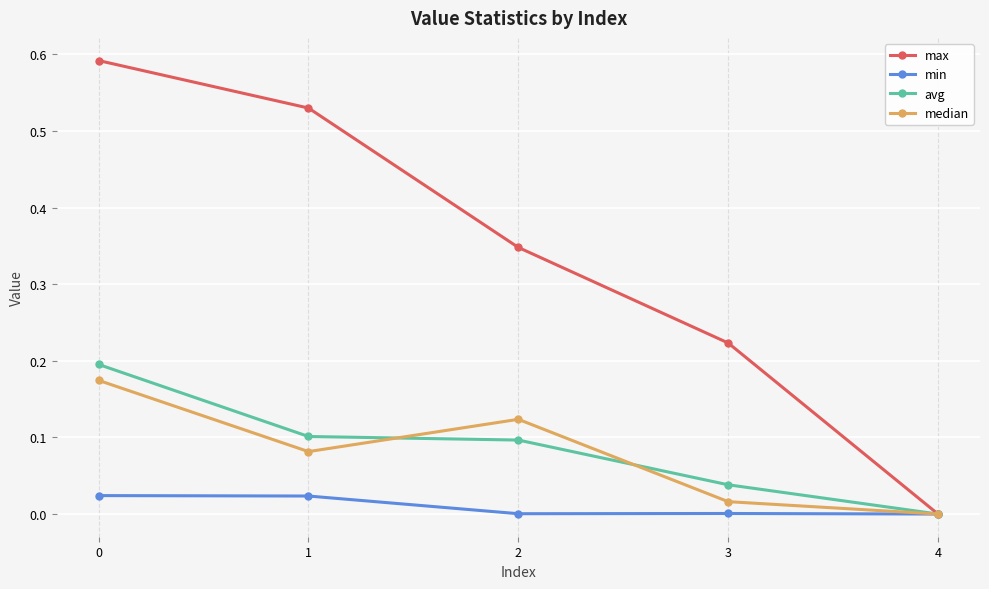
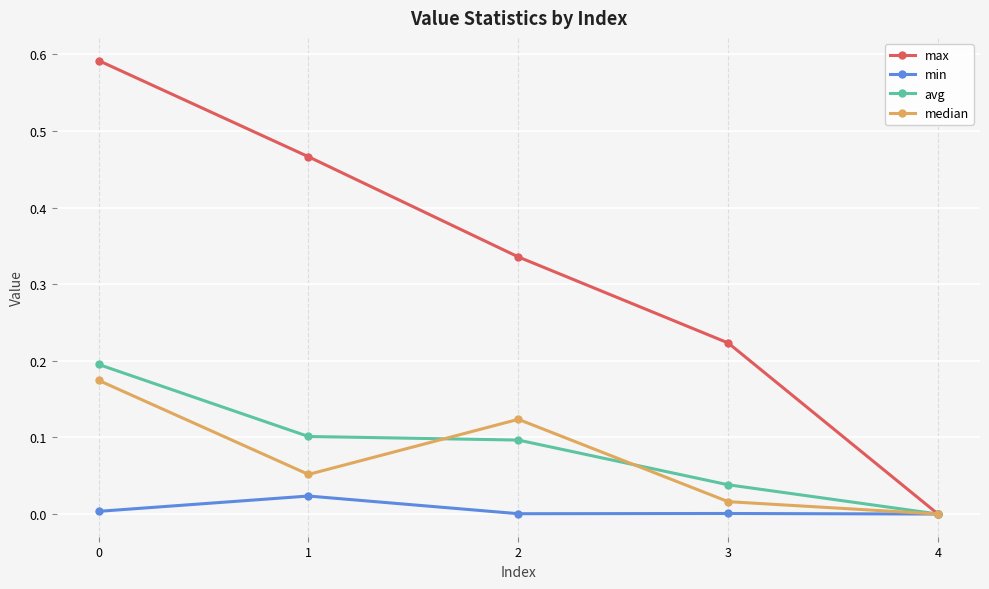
min, 0: 0.02 -> 0.00
max, 1: 0.53 -> 0.47
median, 1: 0.08 -> 0.05
max, 2: 0.35 -> 0.34
